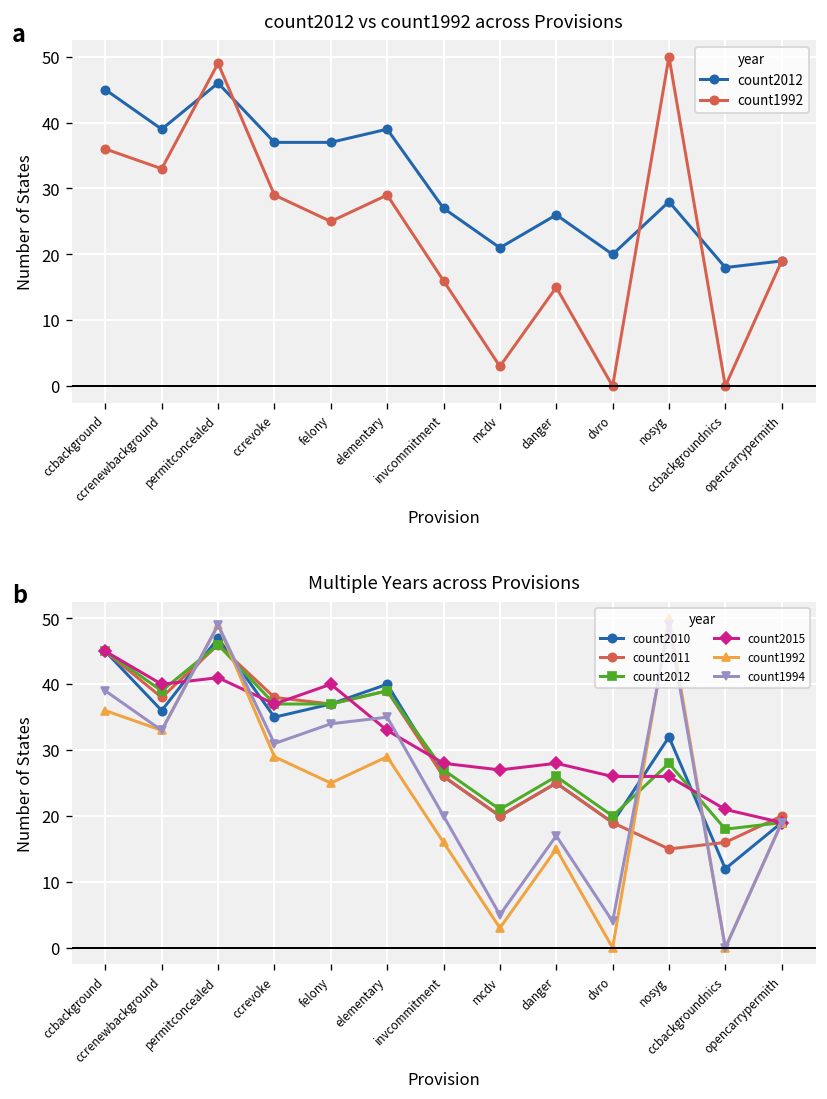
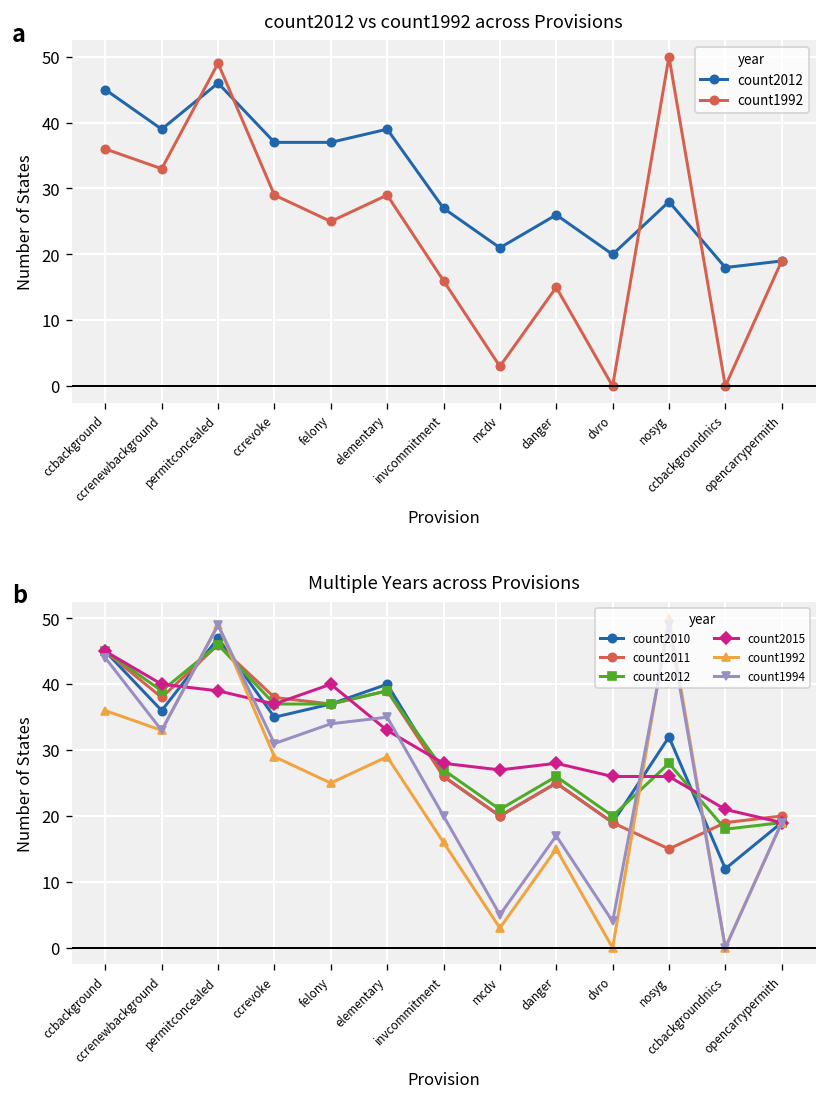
Multiple Years across Provisions, count1994, ccbackground: 39 -> 44
Multiple Years across Provisions, count2015, permitconcealed: 41 -> 39
Multiple Years across Provisions, count2011, ccbackgroundnics: 16 -> 19
